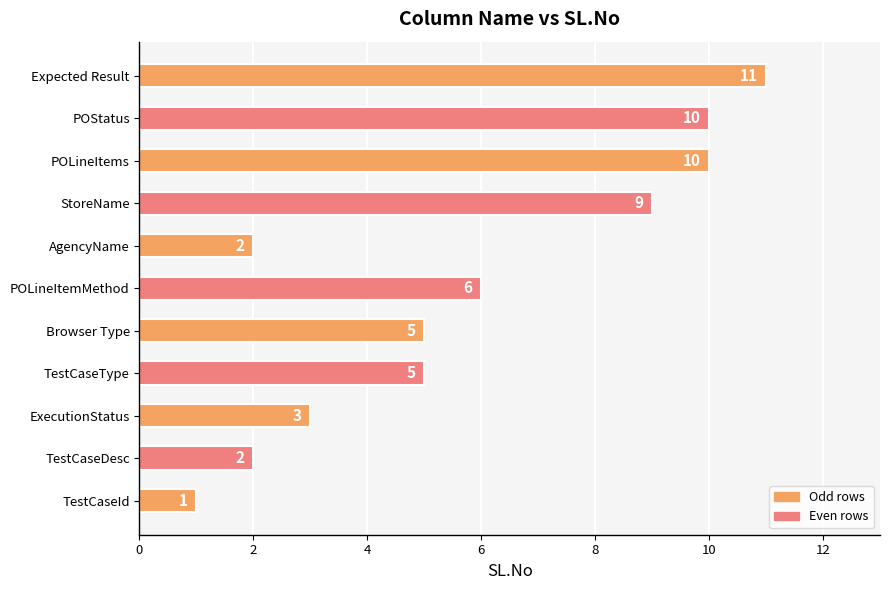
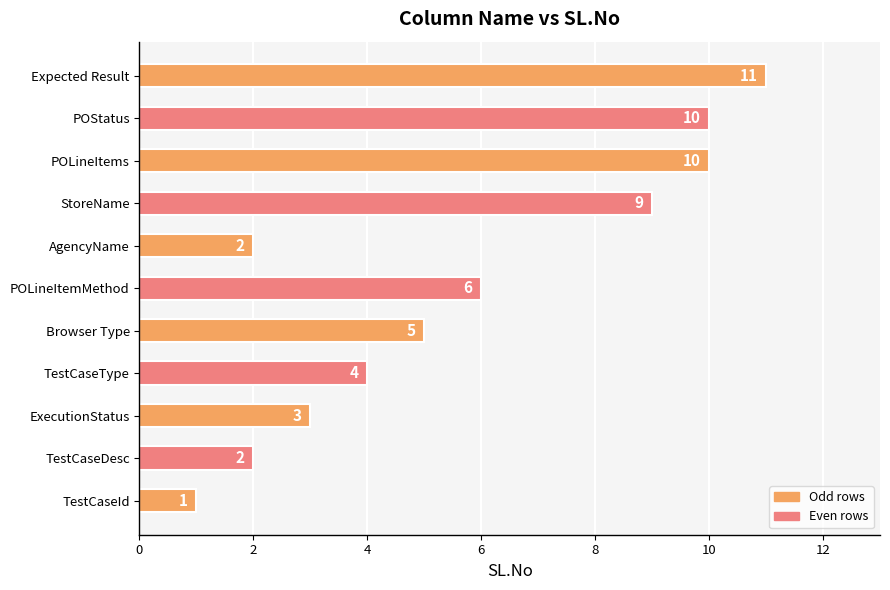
TestCaseType: 5 -> 4
